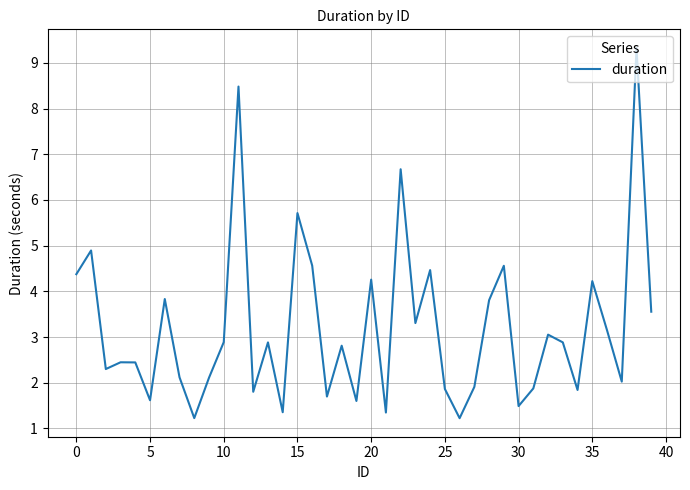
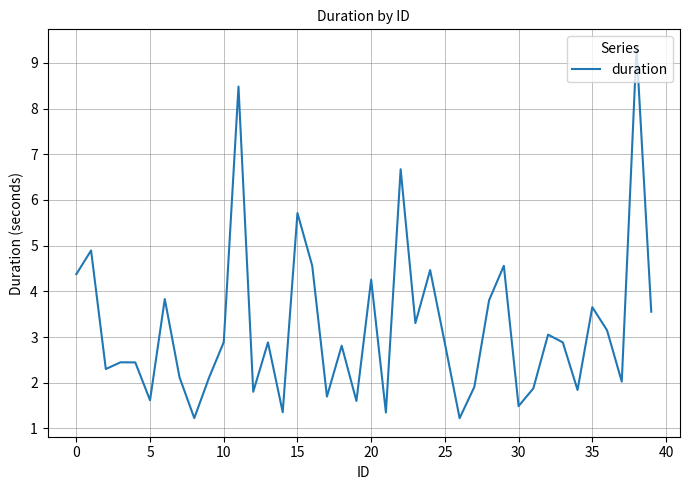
25: 1.9 -> 2.9
35: 4.2 -> 3.7
